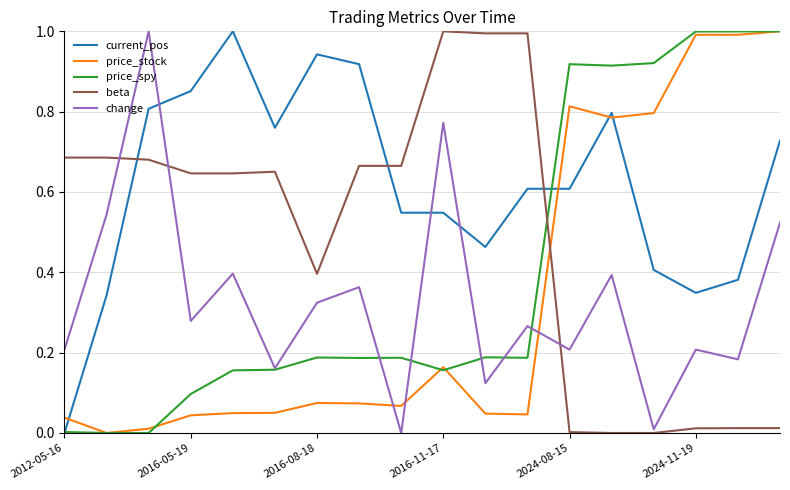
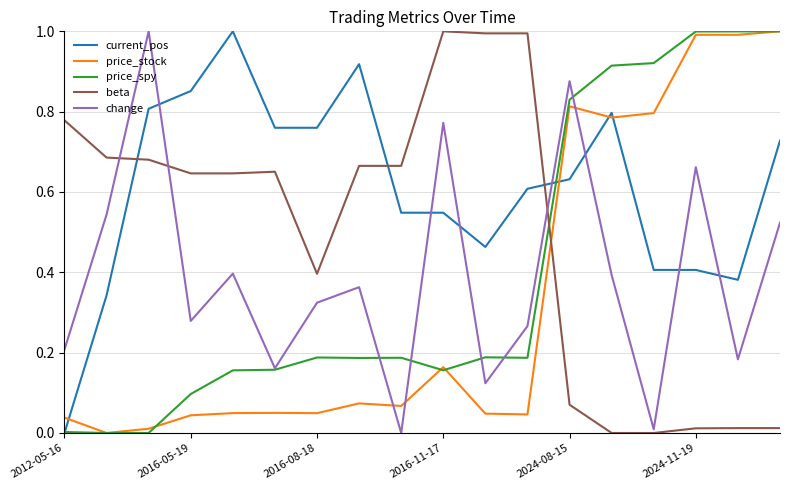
beta, 2012-05-16: 0.69 -> 0.78
current_pos, 2016-08-18: 0.94 -> 0.76
price_stock, 2016-08-18: 0.07 -> 0.05
current_pos, 2024-08-15: 0.61 -> 0.63
price_spy, 2024-08-15: 0.92 -> 0.83
beta, 2024-08-15: 0.00 -> 0.07
change, 2024-08-15: 0.21 -> 0.88
current_pos, 2024-11-19: 0.35 -> 0.41
change, 2024-11-19: 0.21 -> 0.66
